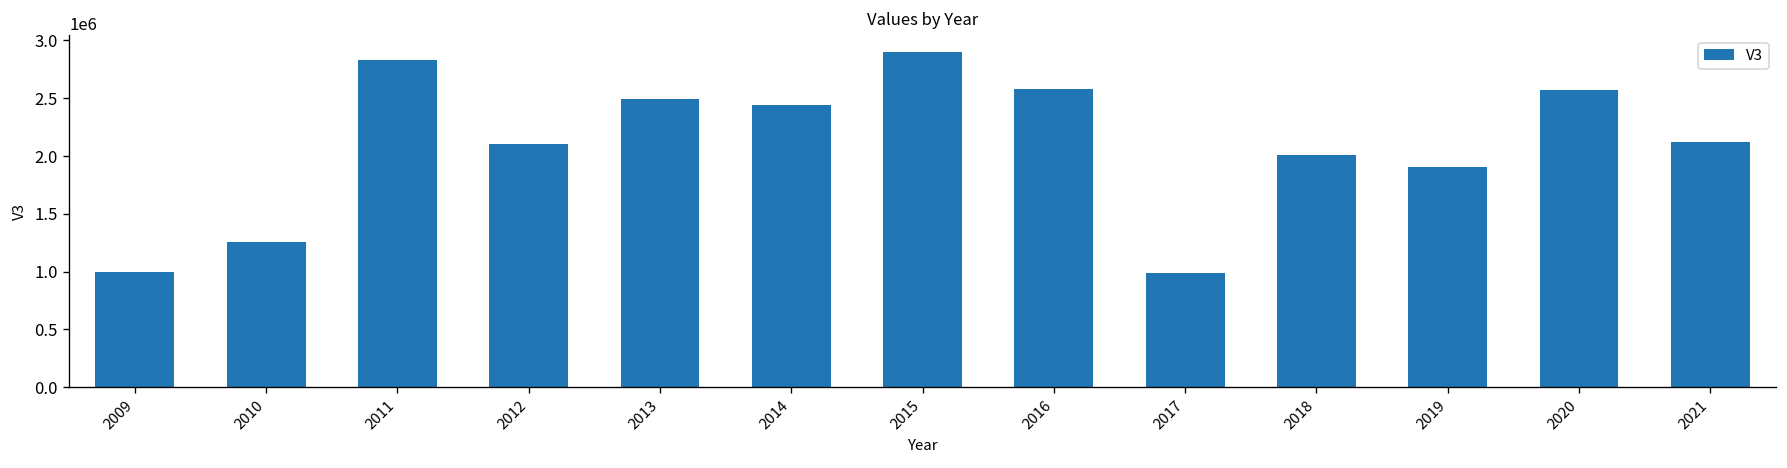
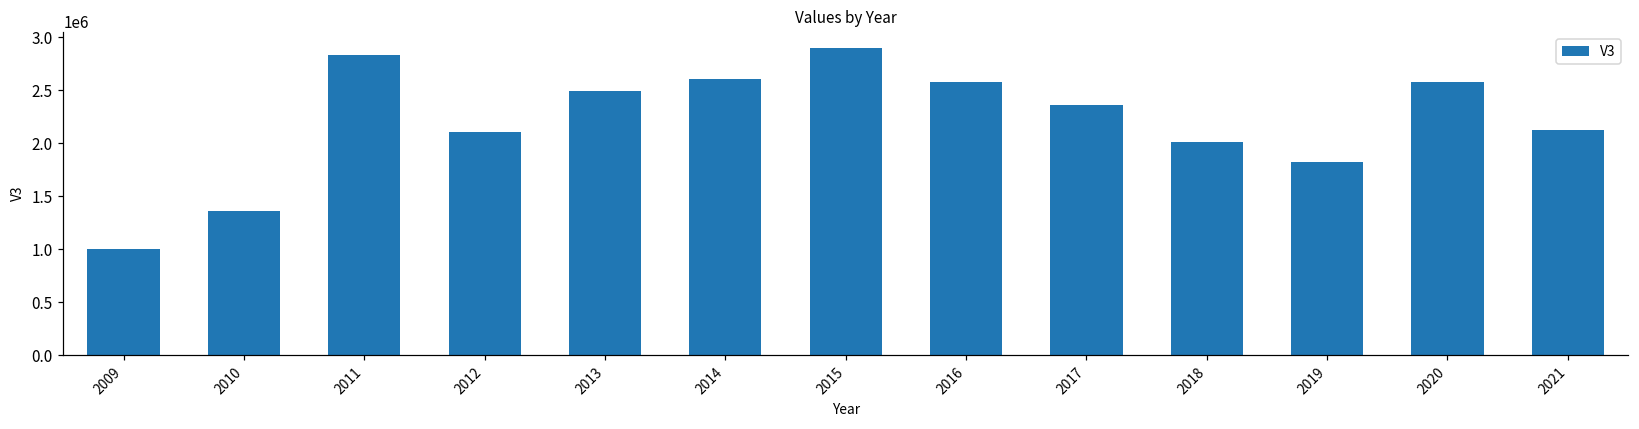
2010: 1300000 -> 1400000
2014: 2400000 -> 2600000
2017: 1000000 -> 2400000
2019: 1900000 -> 1800000
